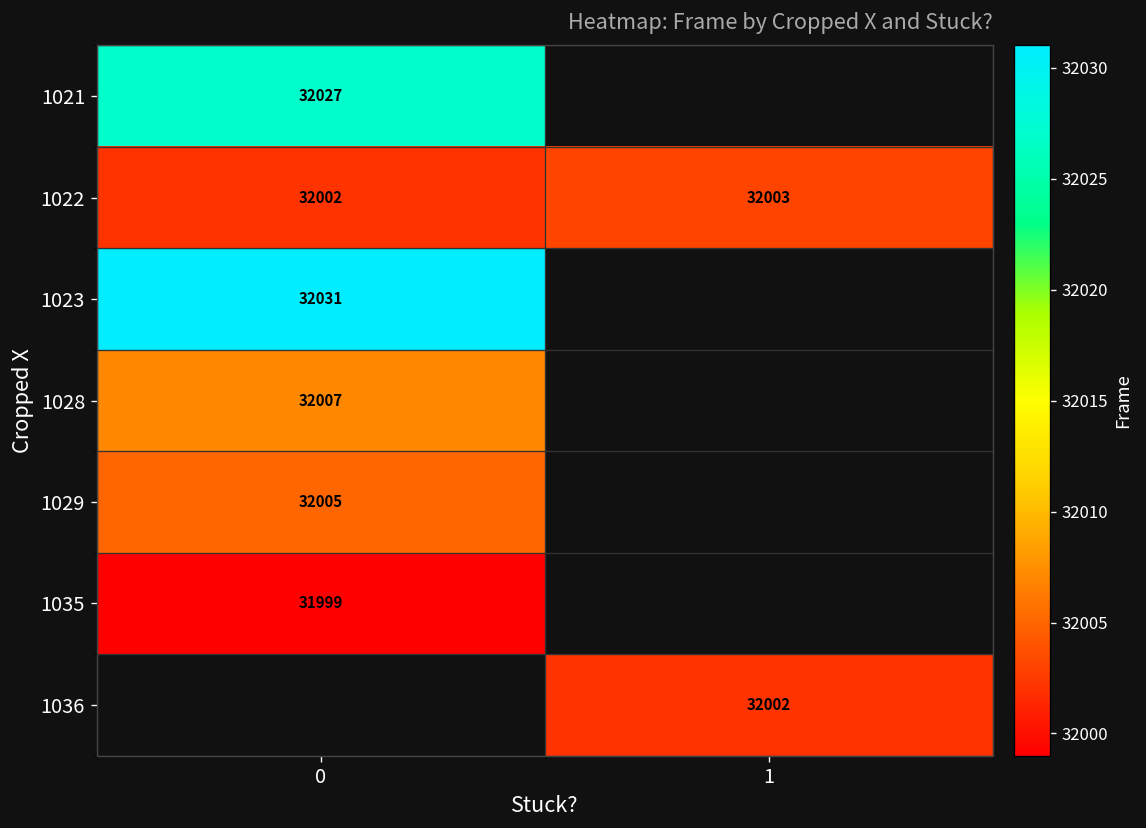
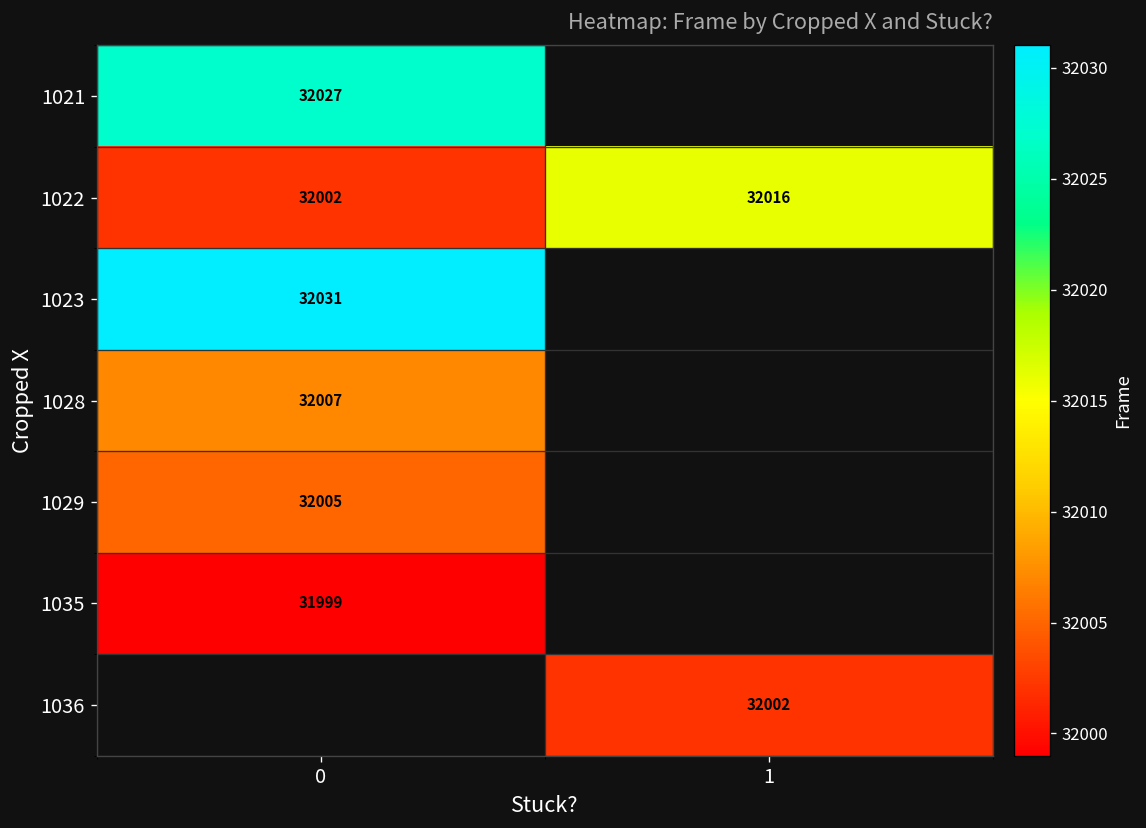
1022, 1: 32003 -> 32016
